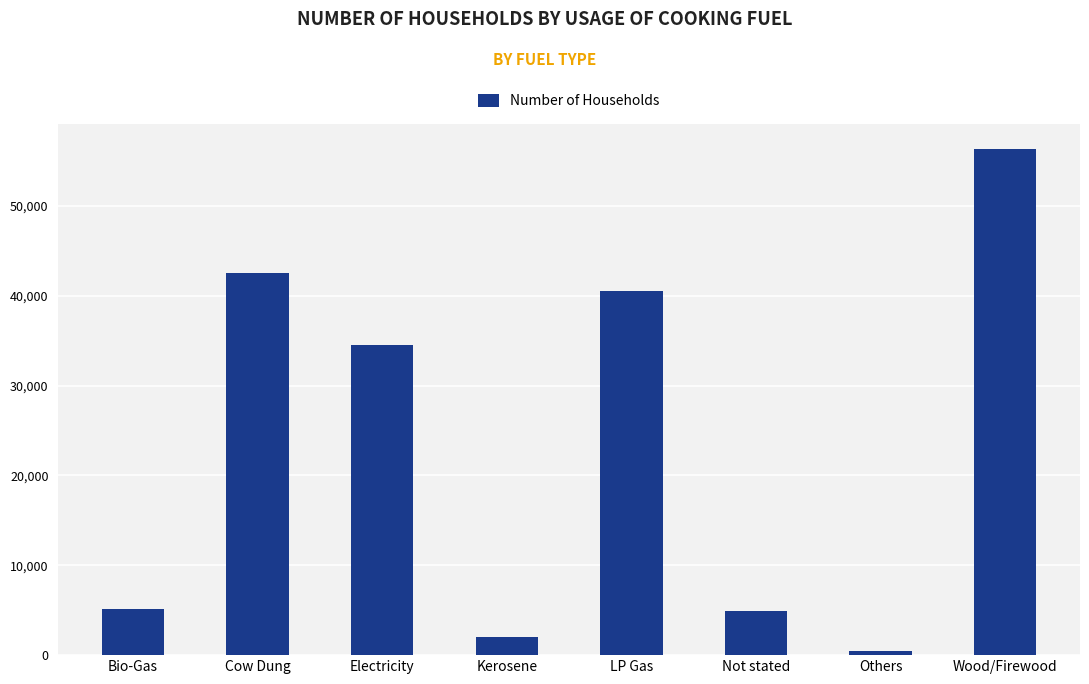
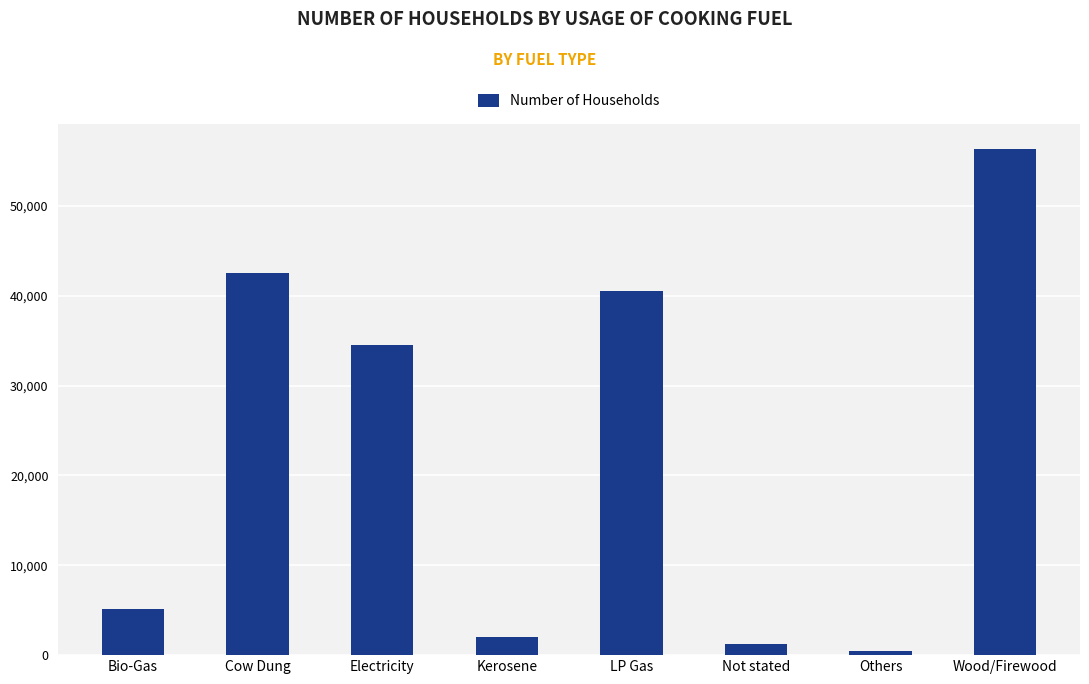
Not stated: 5,000 -> 1,000
